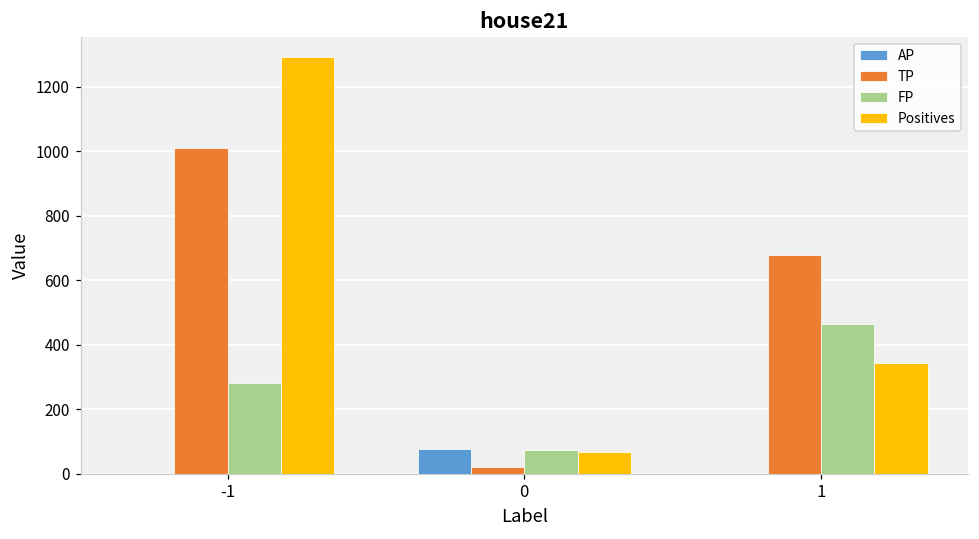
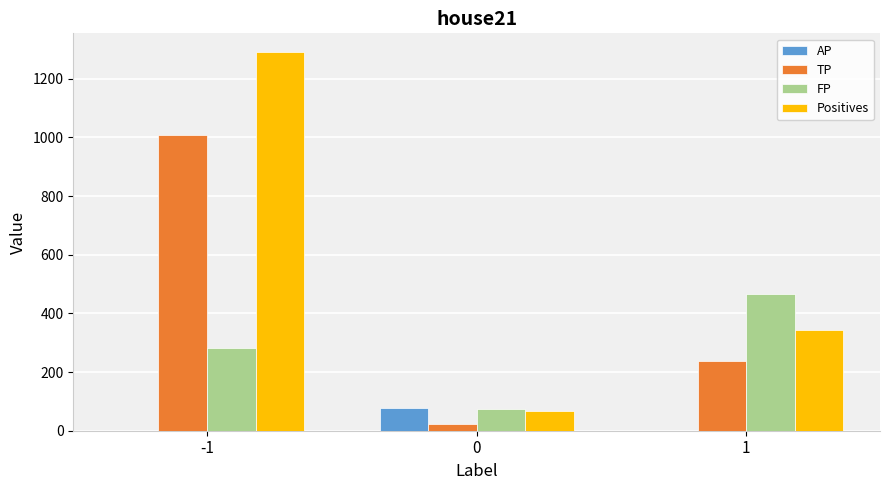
TP, 1: 680 -> 240
